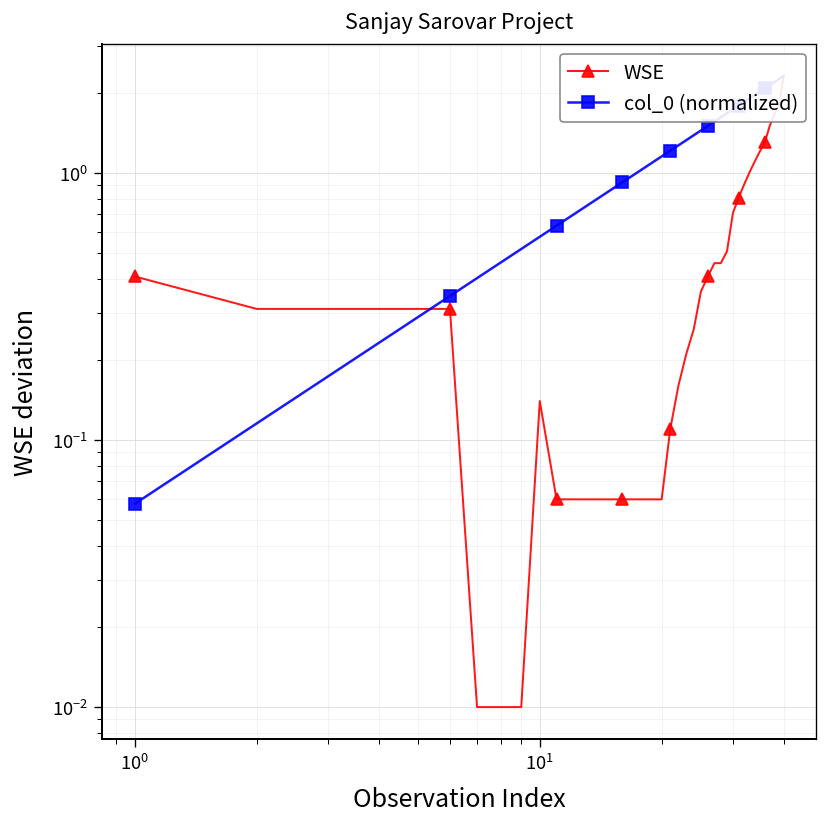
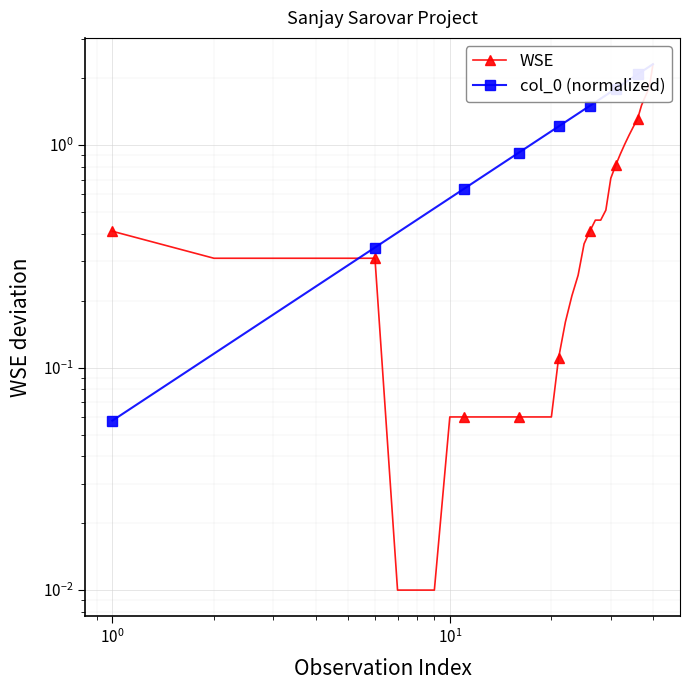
WSE, 10^1: 0.14 -> 0.060
